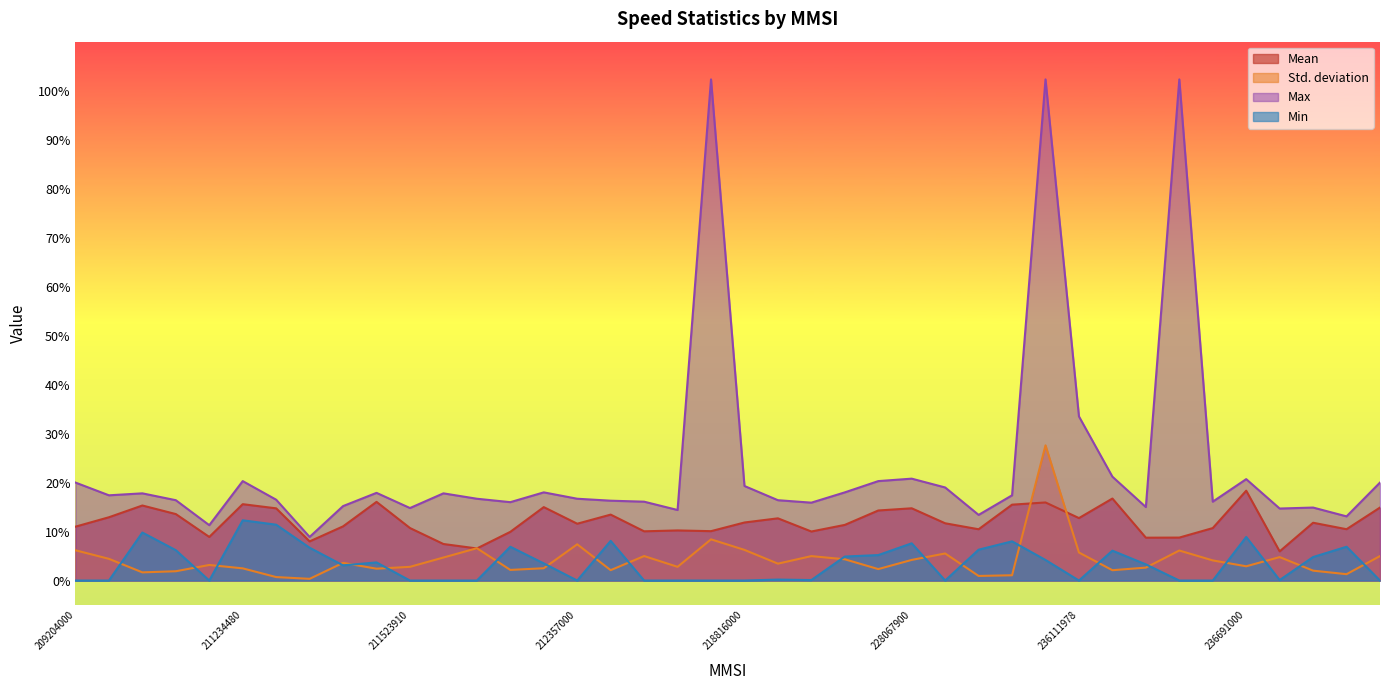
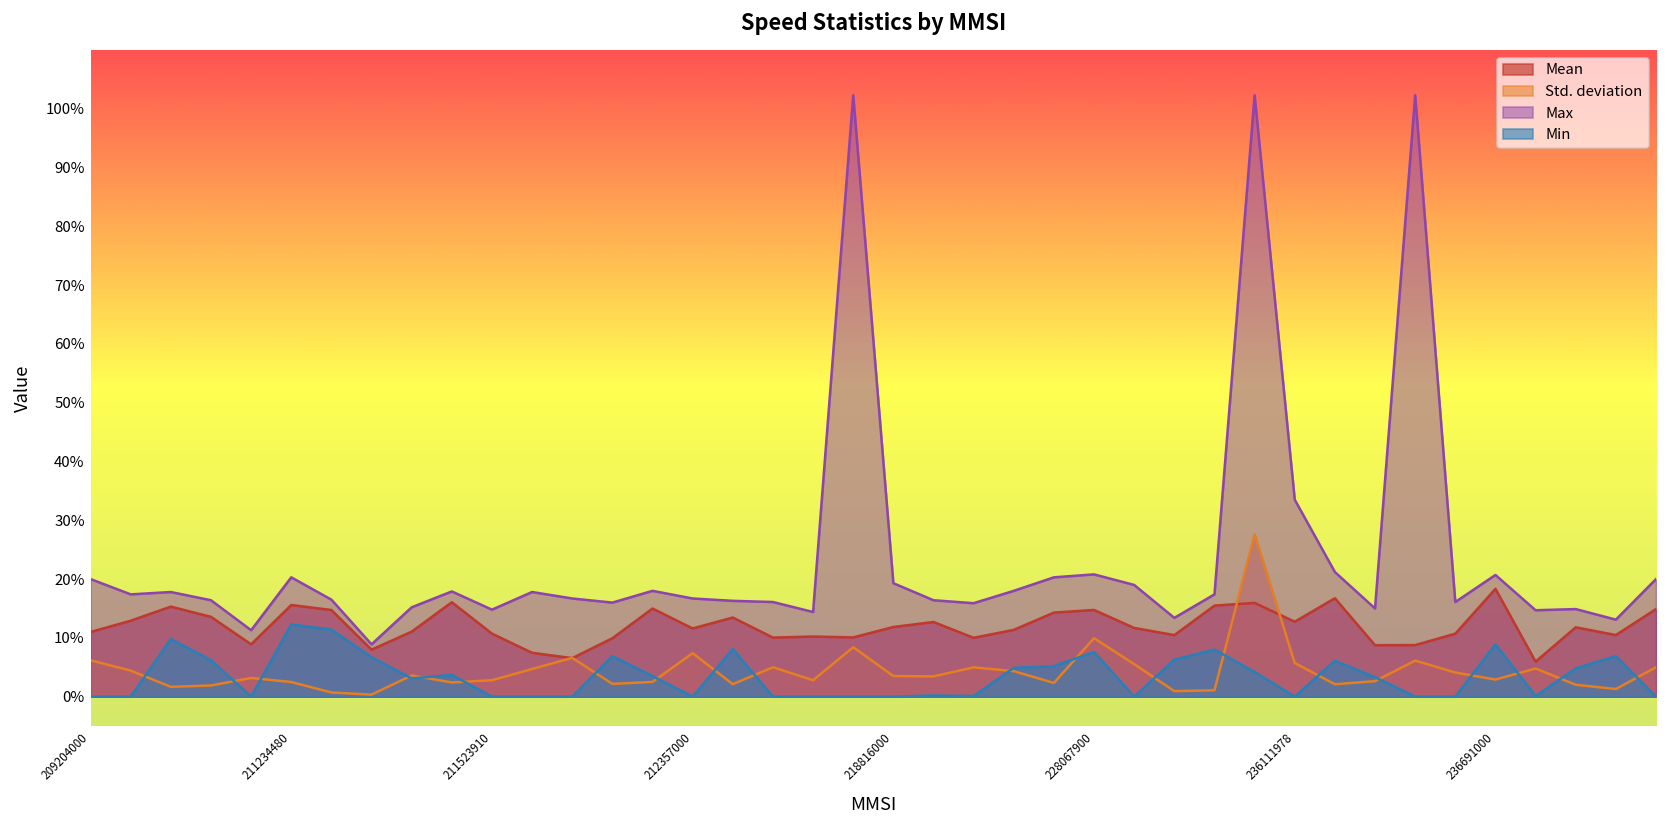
Std. deviation, 218816000: 6% -> 4%
Std. deviation, 228067900: 4% -> 10%
